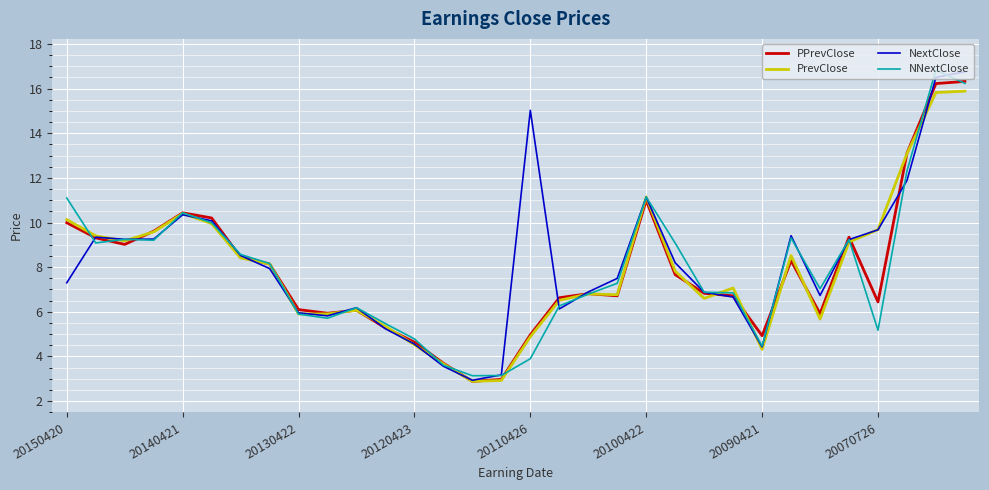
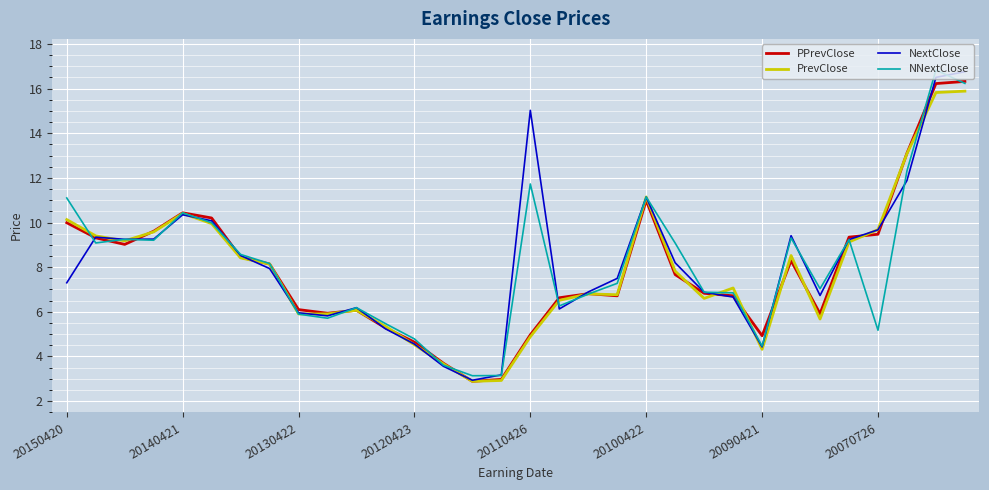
NNextClose, 20110426: 3.9 -> 11.7
PPrevClose, 20070726: 6.4 -> 9.5
